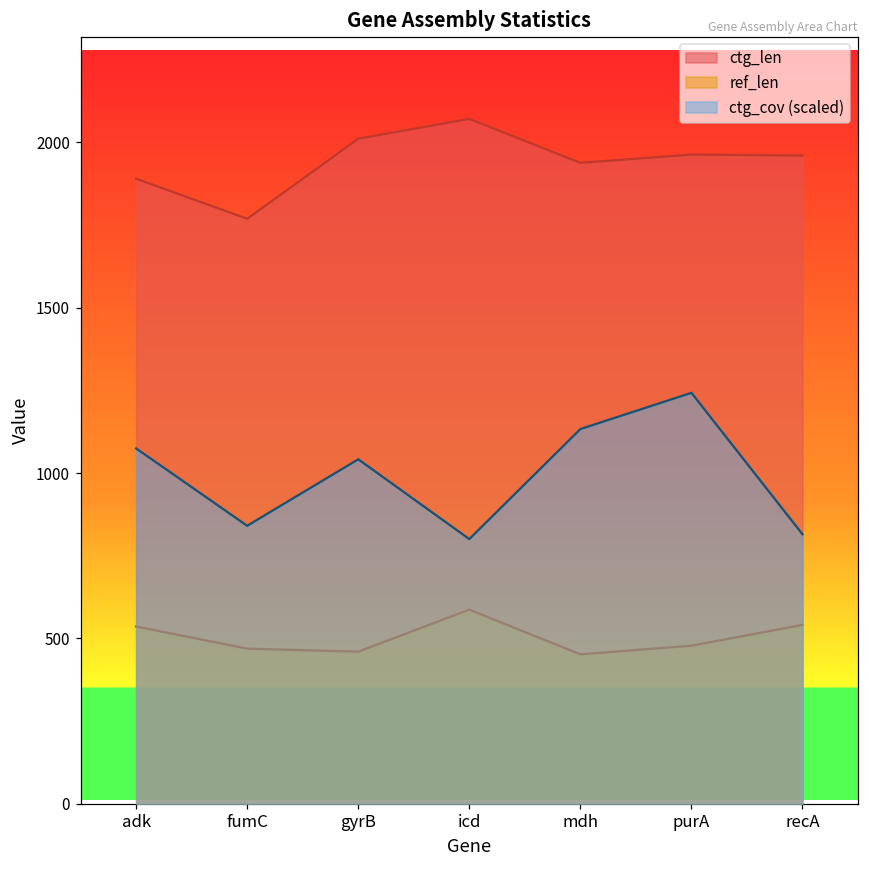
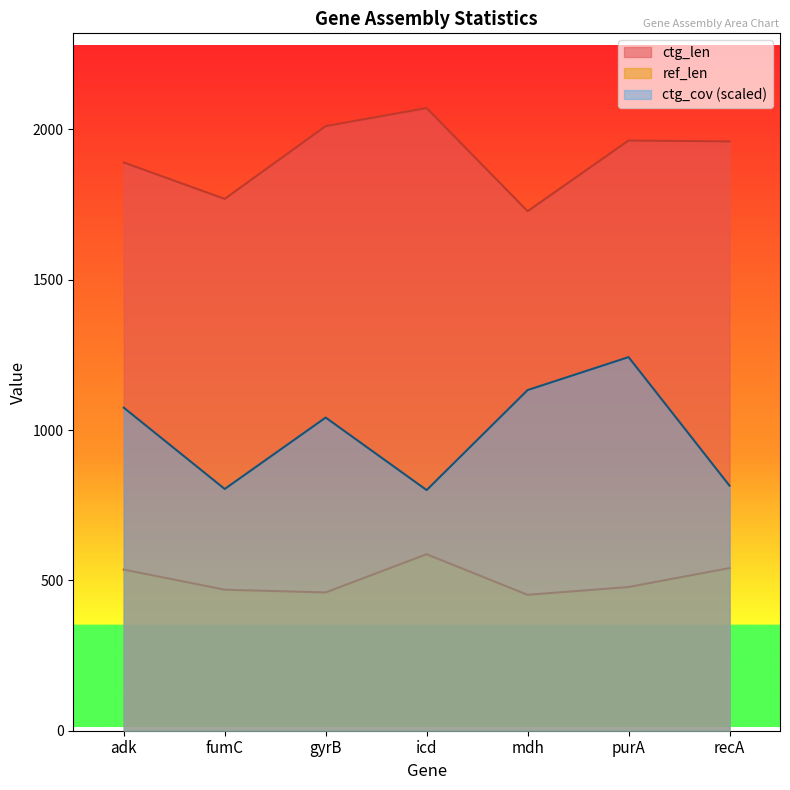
ctg_cov (scaled), fumC: 840 -> 800
ctg_len, mdh: 1940 -> 1730
